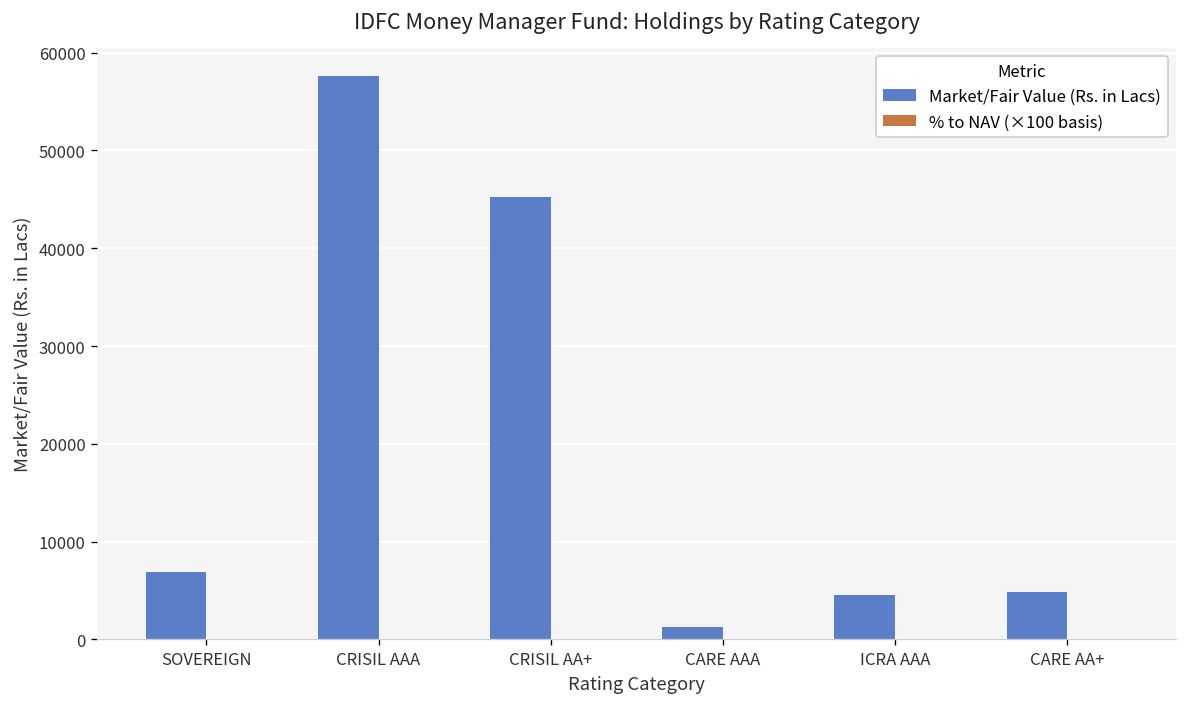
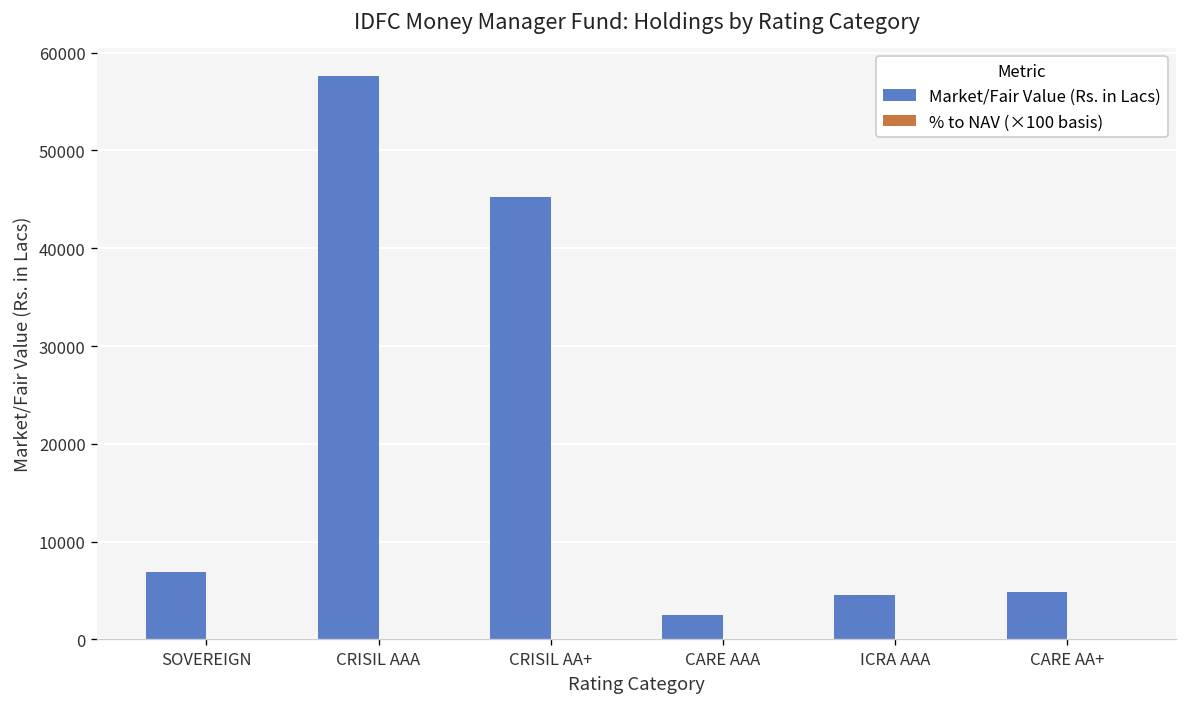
Market/Fair Value (Rs. in Lacs), CARE AAA: 1000 -> 3000
